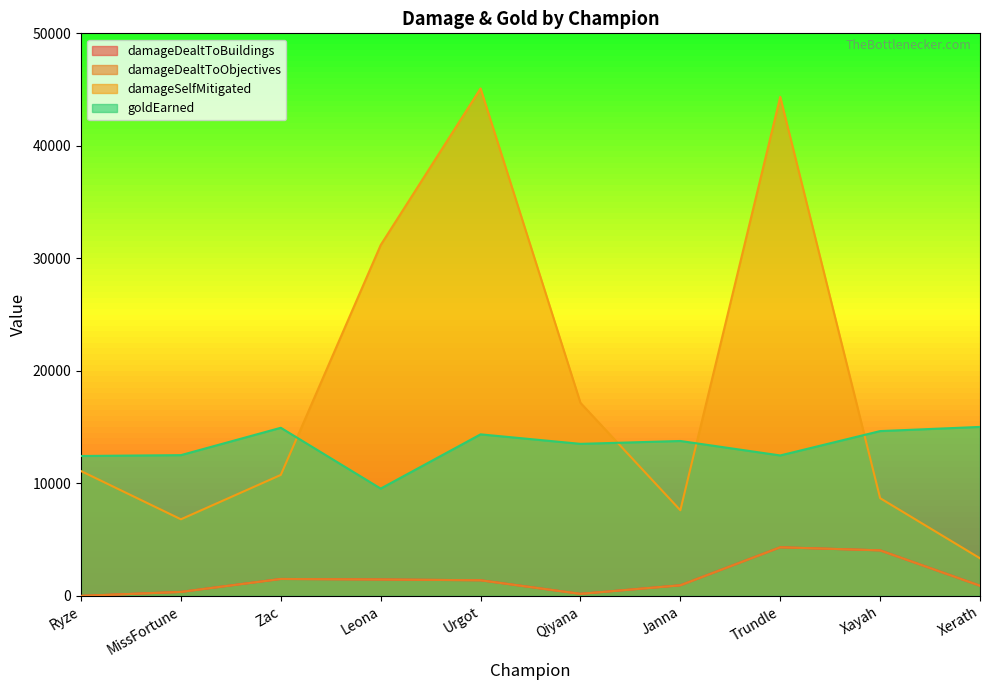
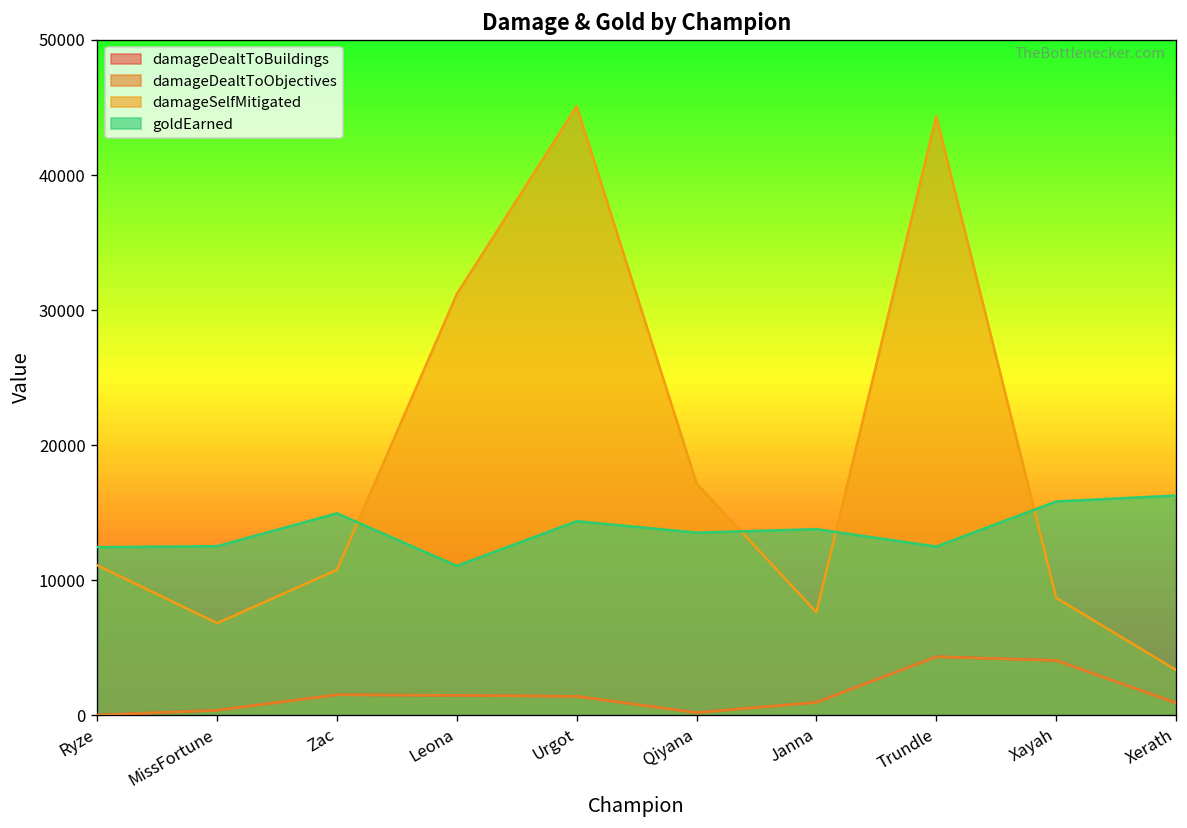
goldEarned, Leona: 9500 -> 11100
goldEarned, Xayah: 14600 -> 15800
goldEarned, Xerath: 15000 -> 16300
